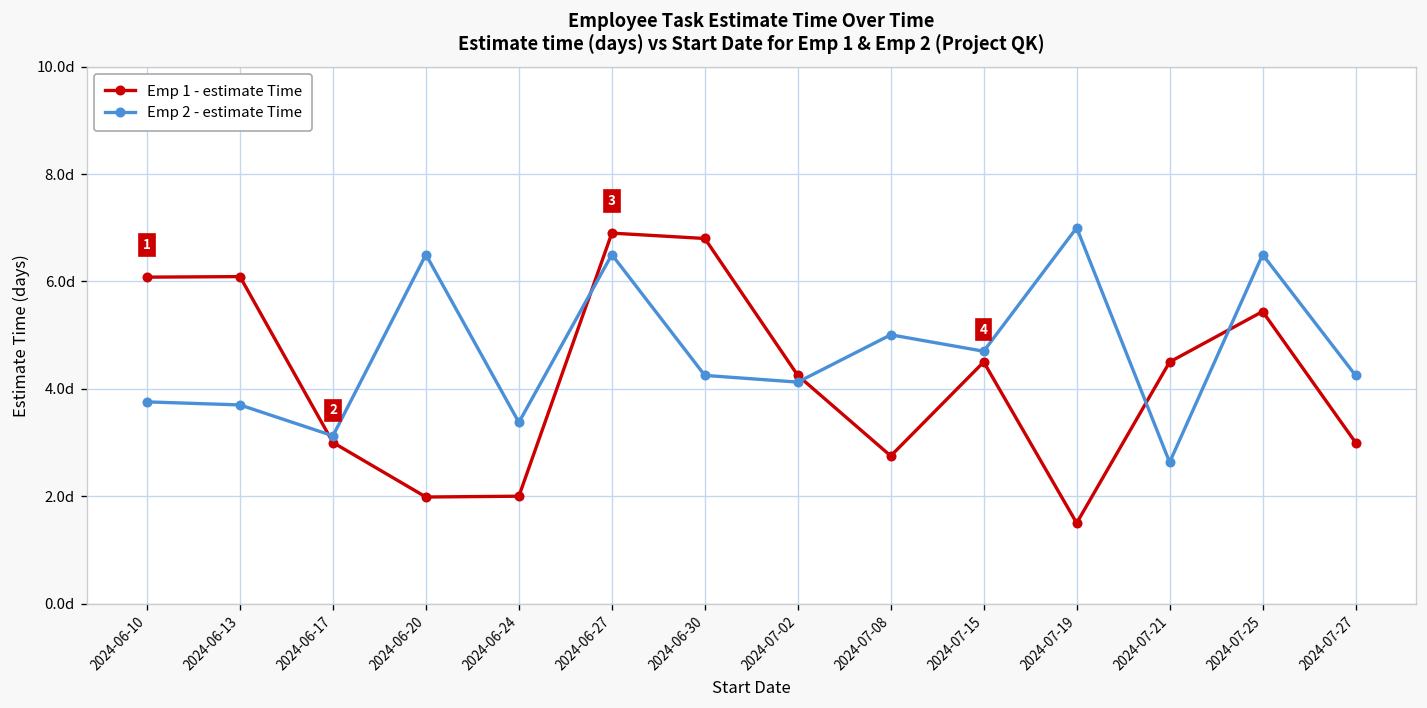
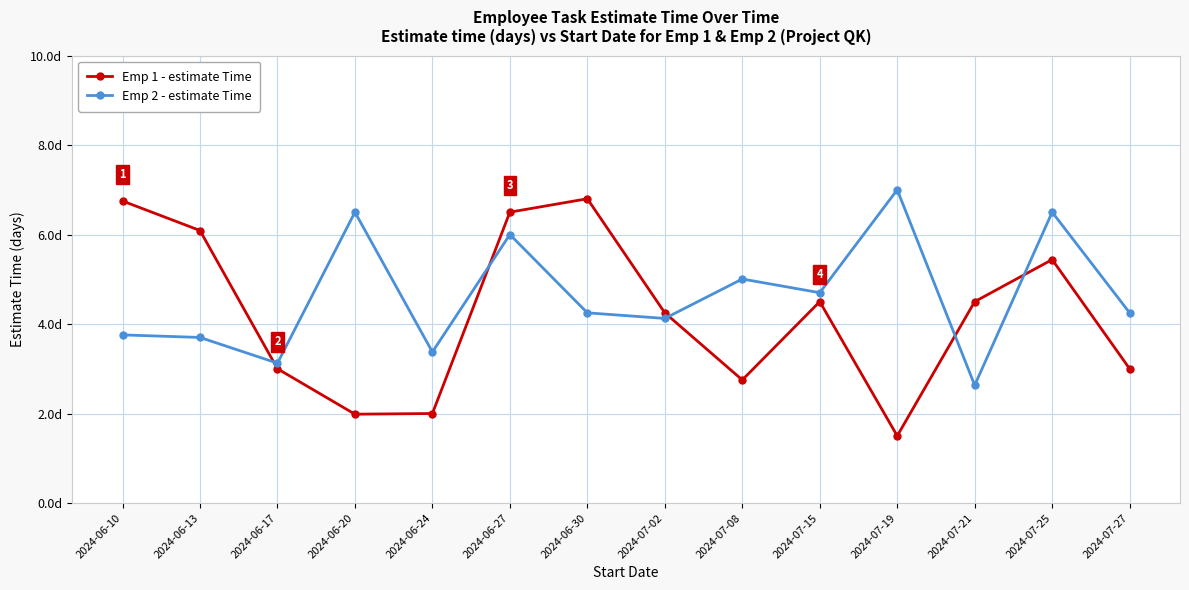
Emp 1 - estimate Time, 2024-06-10: 6.1d -> 6.8d
Emp 1 - estimate Time, 2024-06-27: 6.9d -> 6.5d
Emp 2 - estimate Time, 2024-06-27: 6.5d -> 6.0d
